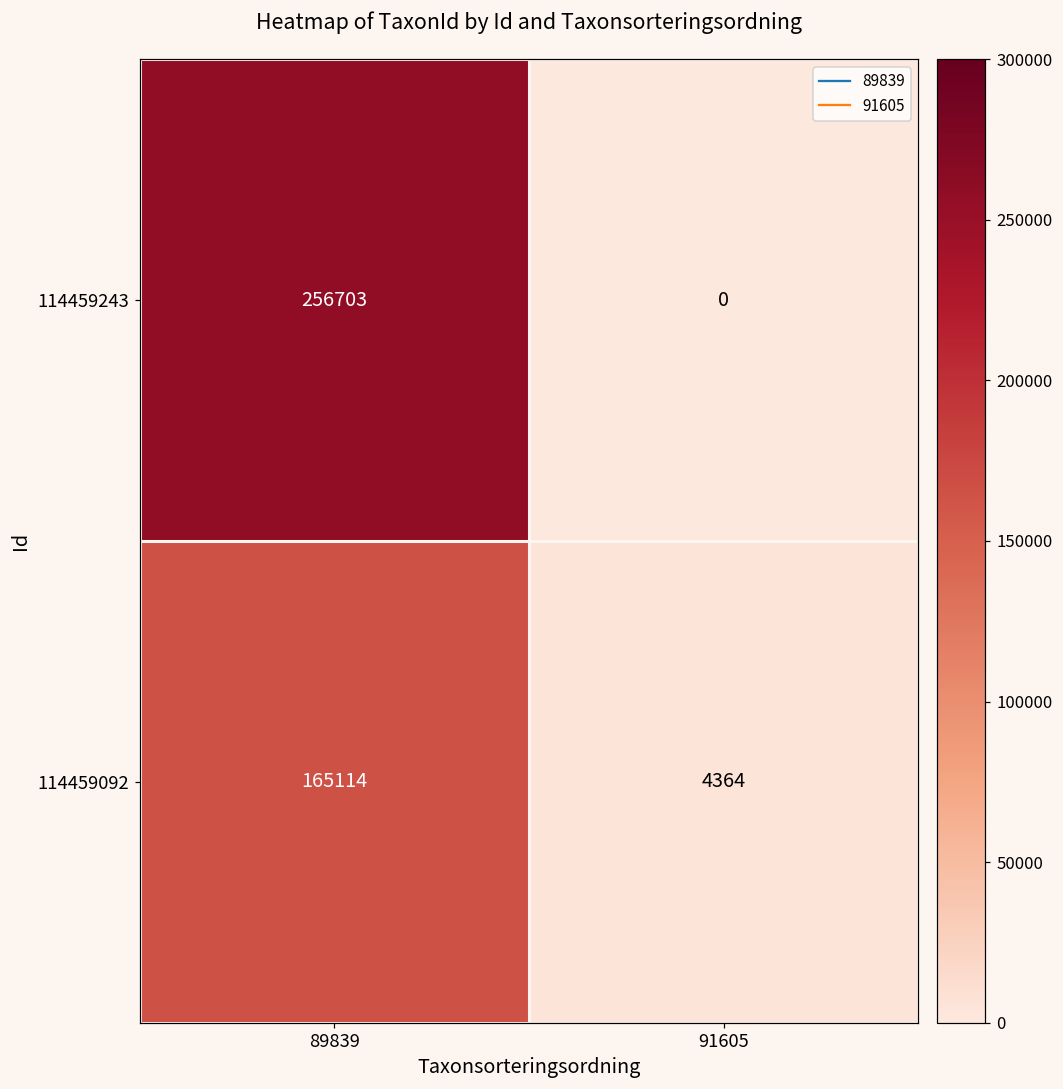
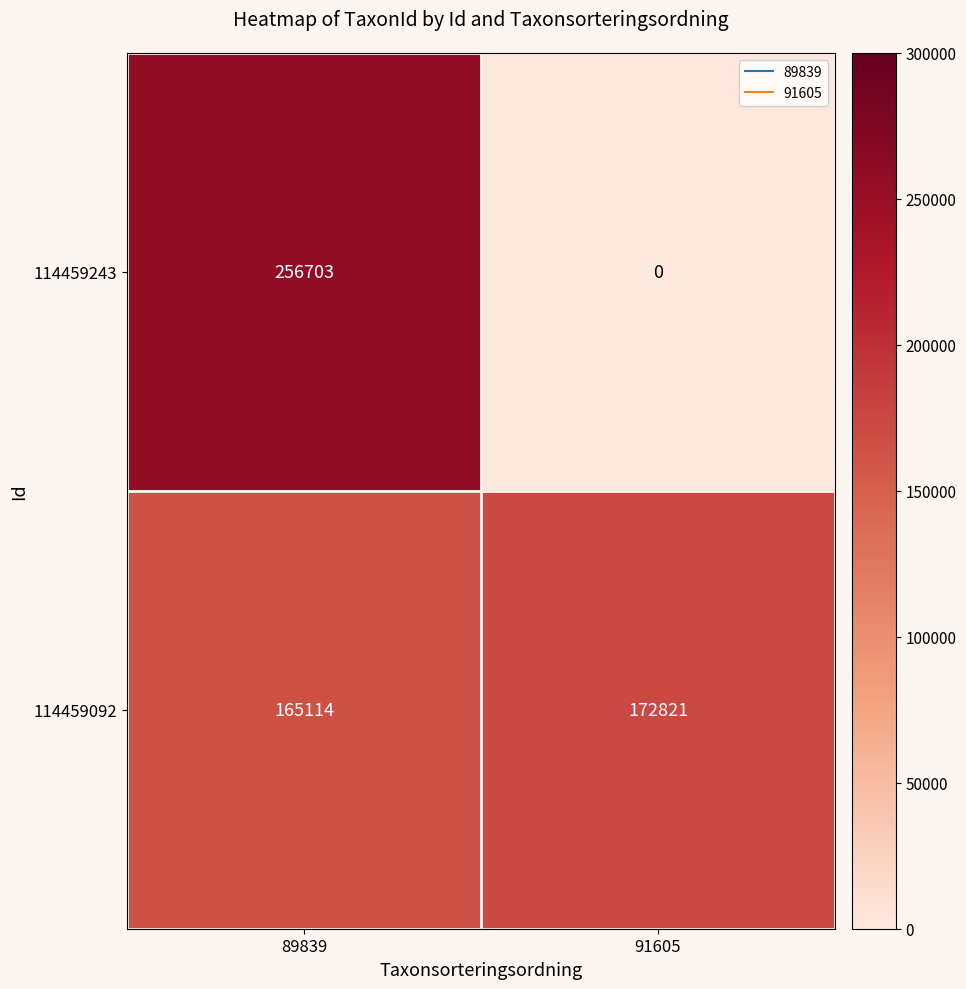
114459092, 91605: 4364 -> 172821
